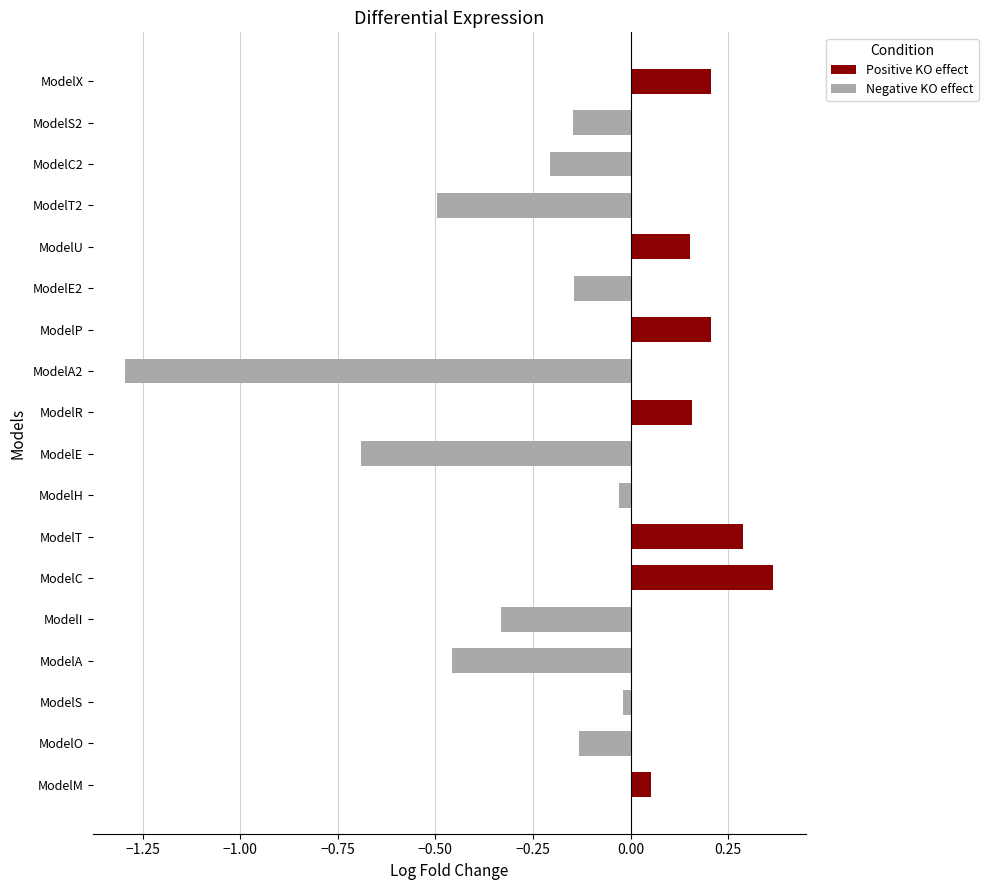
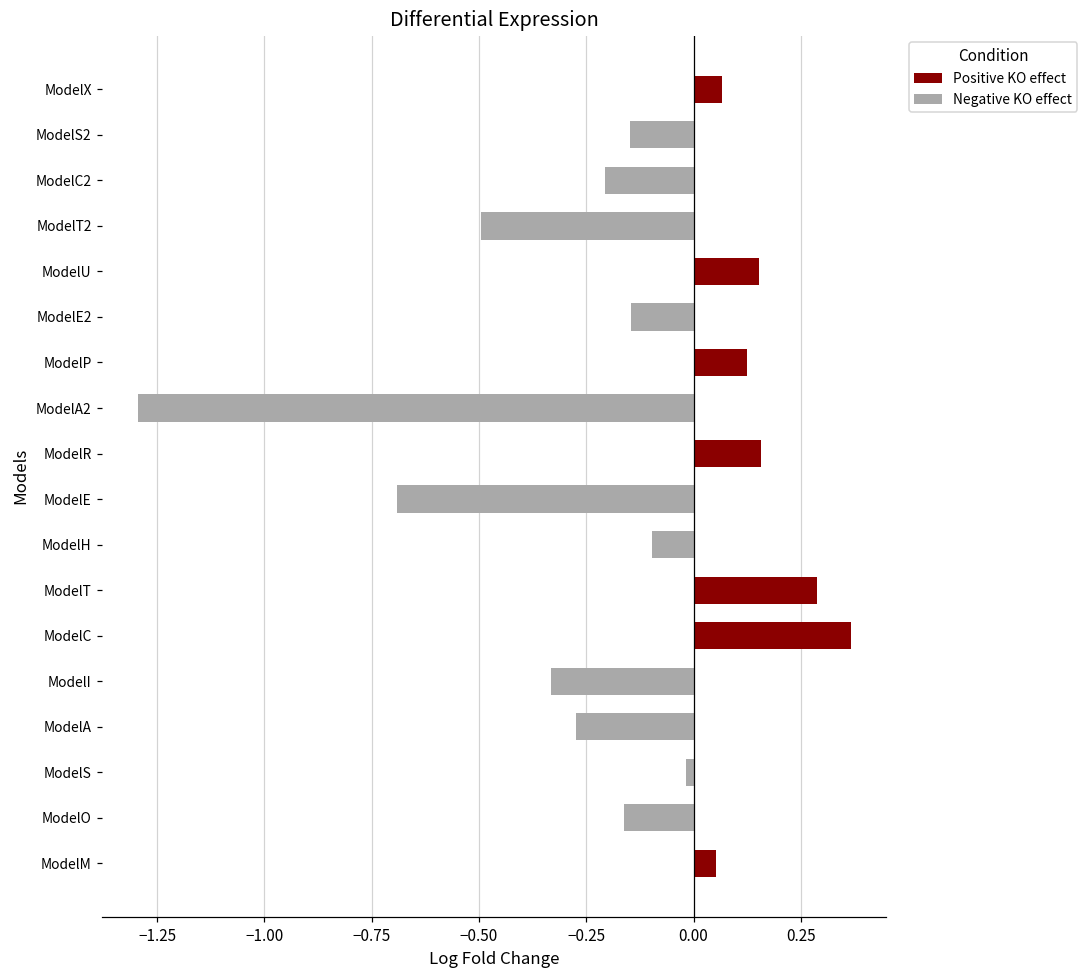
ModelX: 0.21 -> 0.07
ModelP: 0.21 -> 0.12
ModelH: -0.03 -> -0.10
ModelA: -0.46 -> -0.27
ModelO: -0.13 -> -0.16
